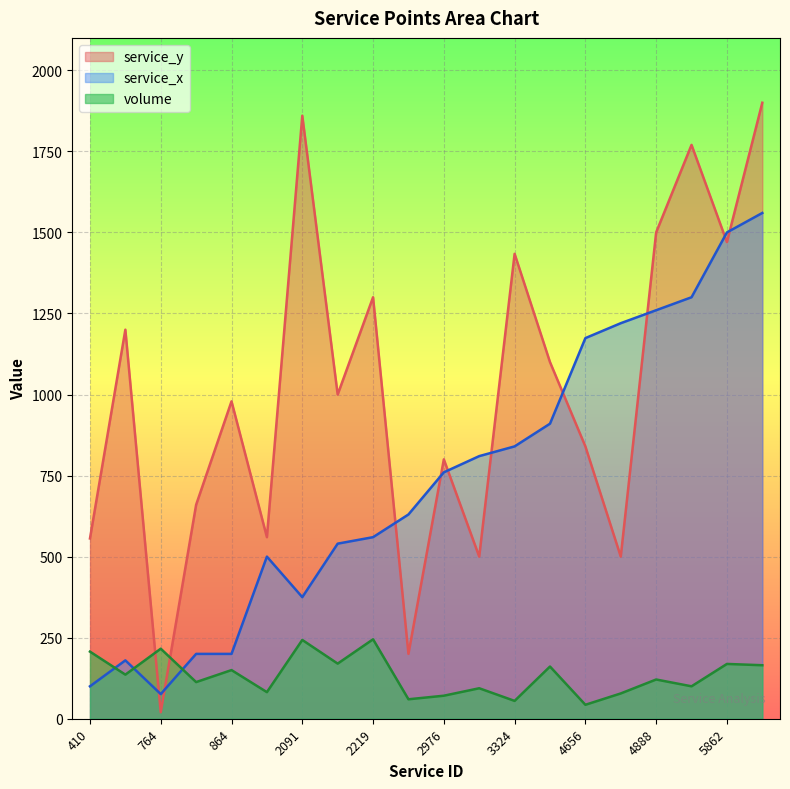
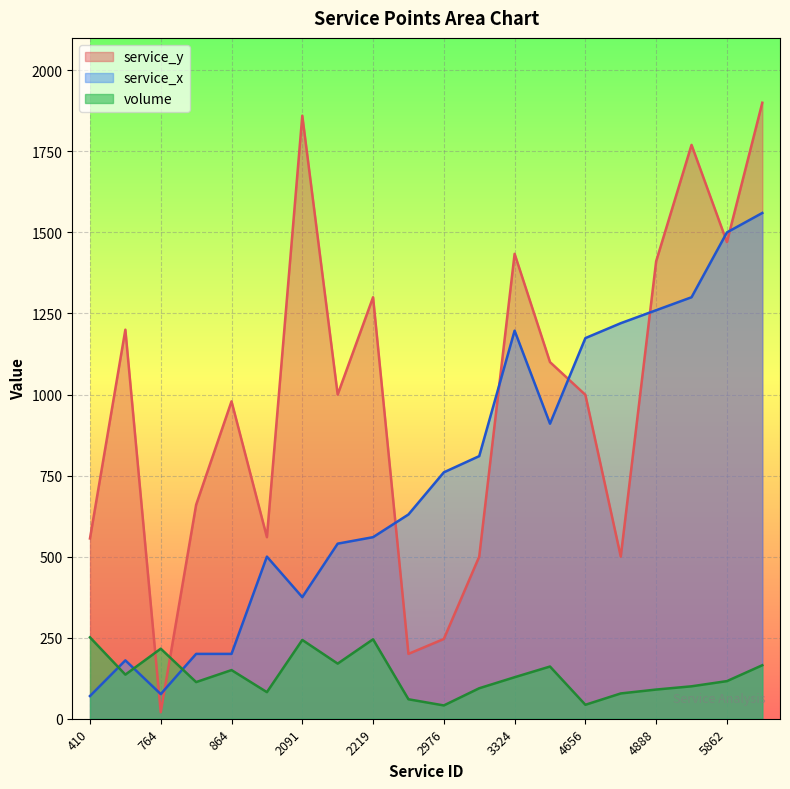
service_x, 410: 100 -> 70
volume, 410: 210 -> 250
service_y, 2976: 800 -> 250
volume, 2976: 70 -> 40
service_x, 3324: 840 -> 1200
volume, 3324: 60 -> 130
service_y, 4656: 840 -> 1000
service_y, 4888: 1500 -> 1410
volume, 4888: 120 -> 90
volume, 5862: 170 -> 120
